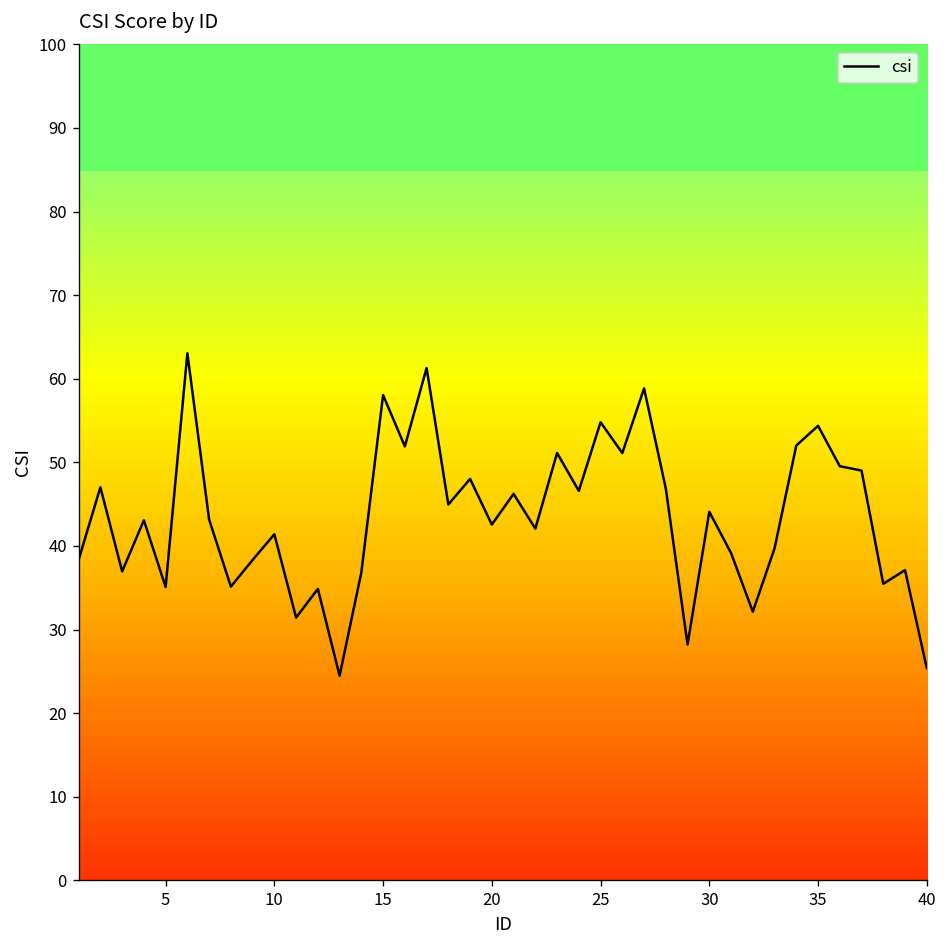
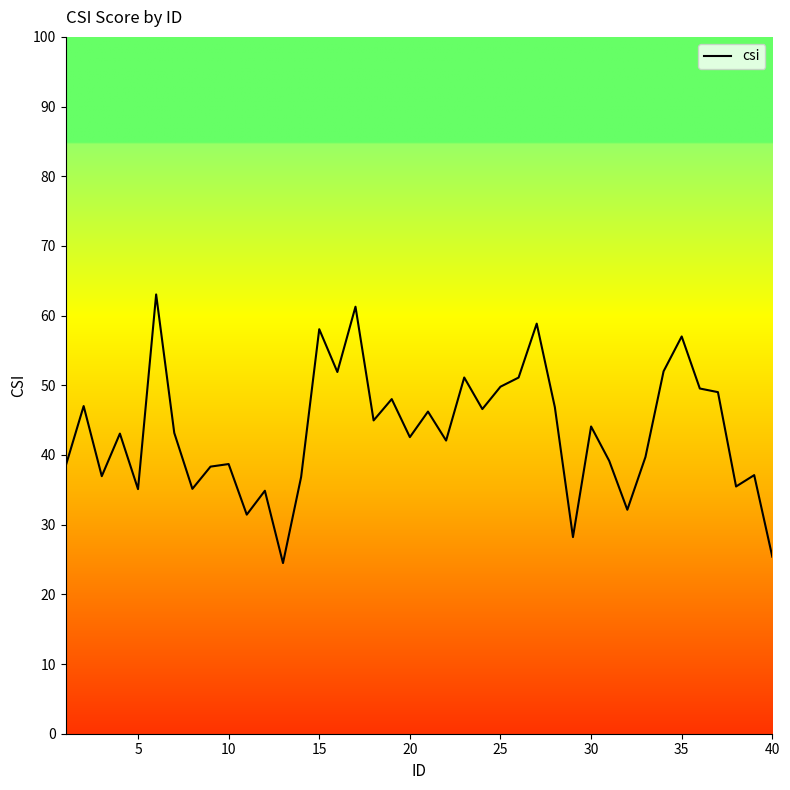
10: 41 -> 39
25: 55 -> 50
35: 54 -> 57
